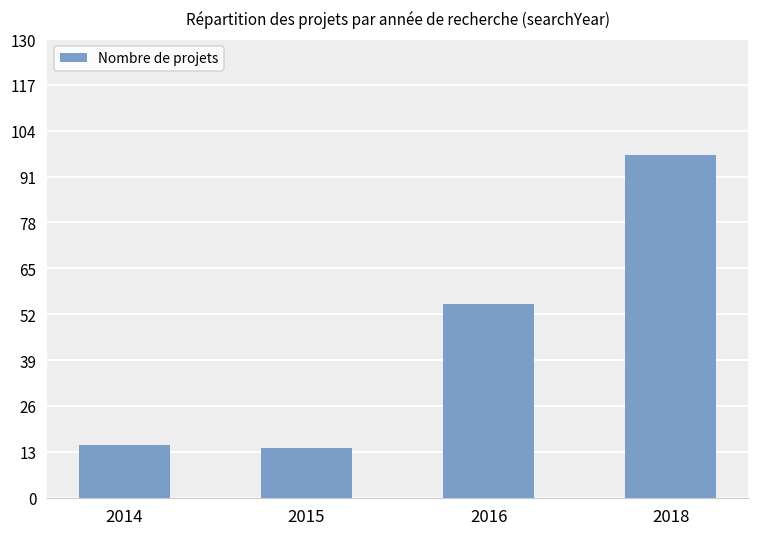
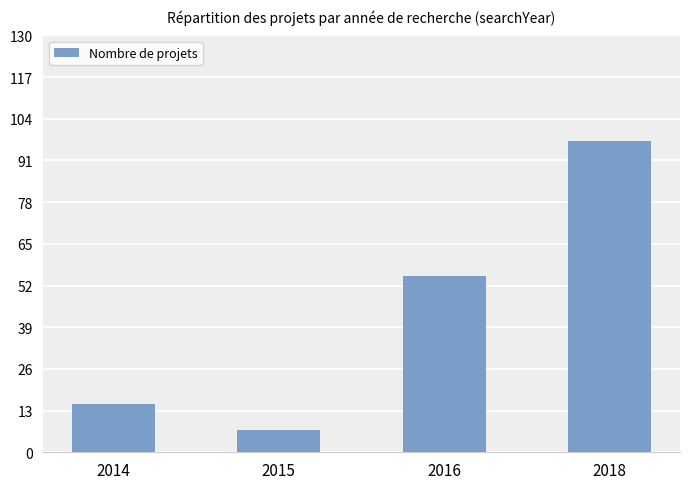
2015: 14 -> 7
